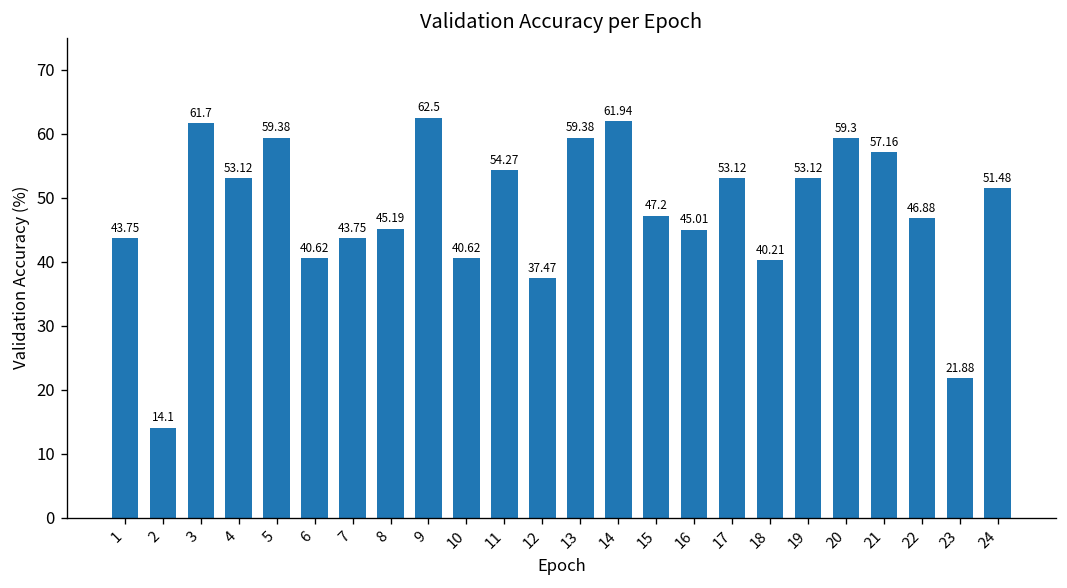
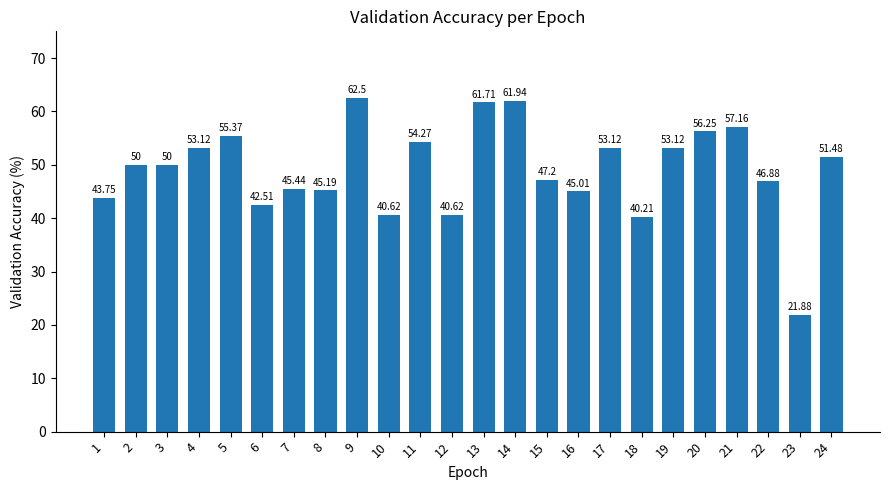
2: 14.1 -> 50
3: 61.7 -> 50
5: 59.38 -> 55.37
6: 40.62 -> 42.51
7: 43.75 -> 45.44
12: 37.47 -> 40.62
13: 59.38 -> 61.71
20: 59.3 -> 56.25
